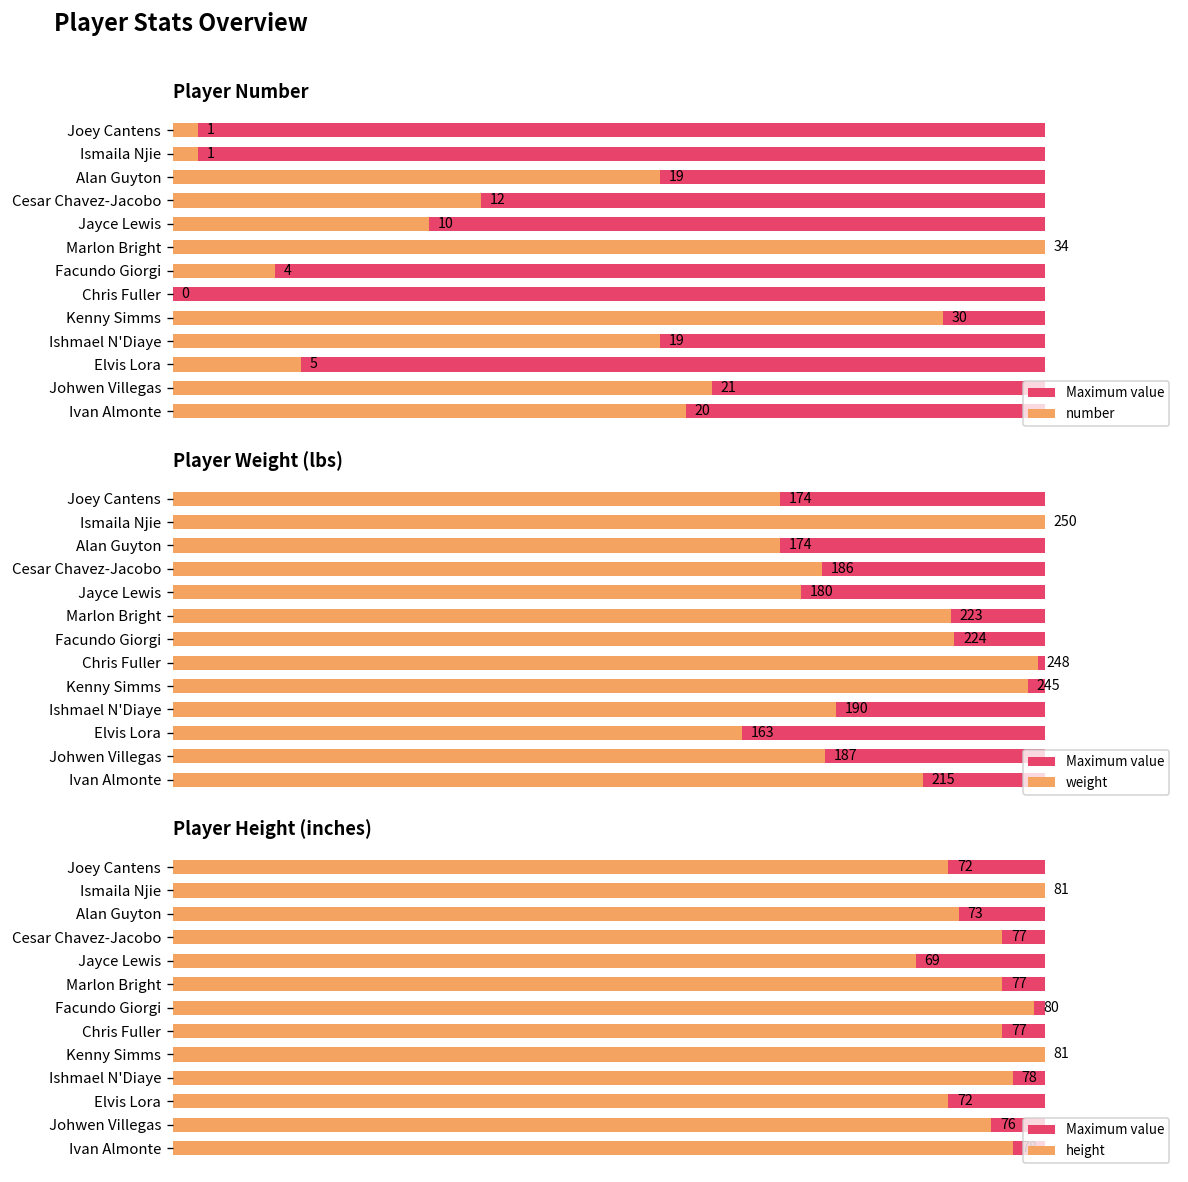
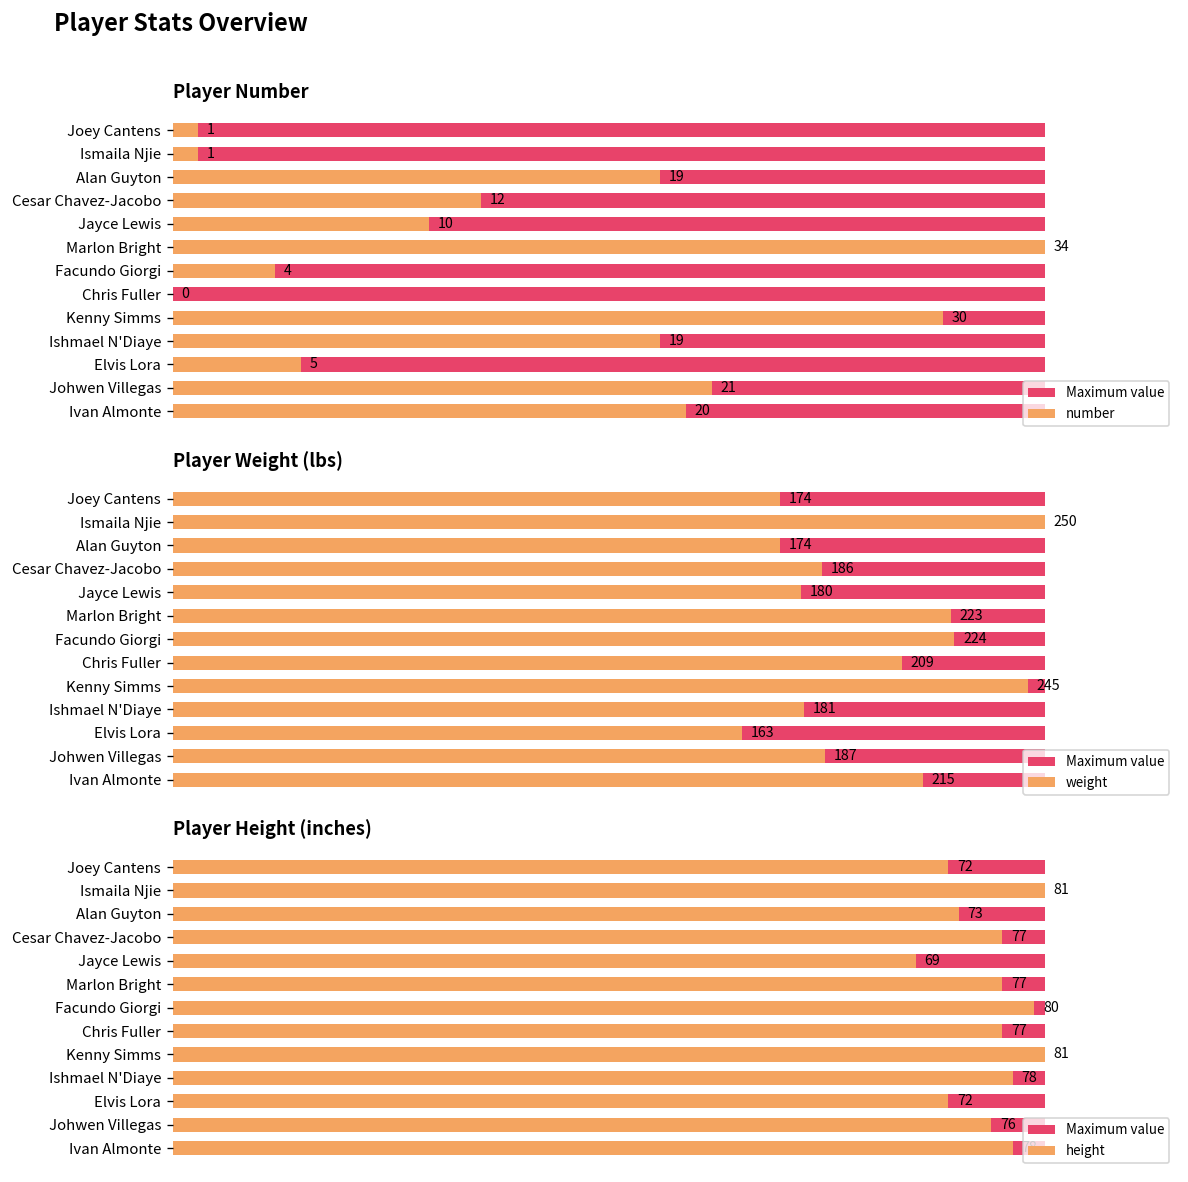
Player Weight (lbs), weight, Chris Fuller: 248 -> 209
Player Weight (lbs), weight, Ishmael N'Diaye: 190 -> 181
